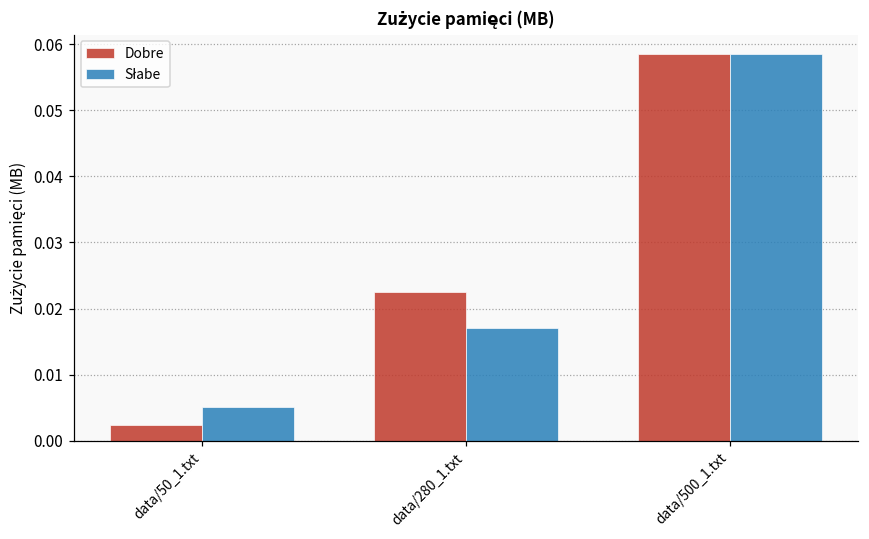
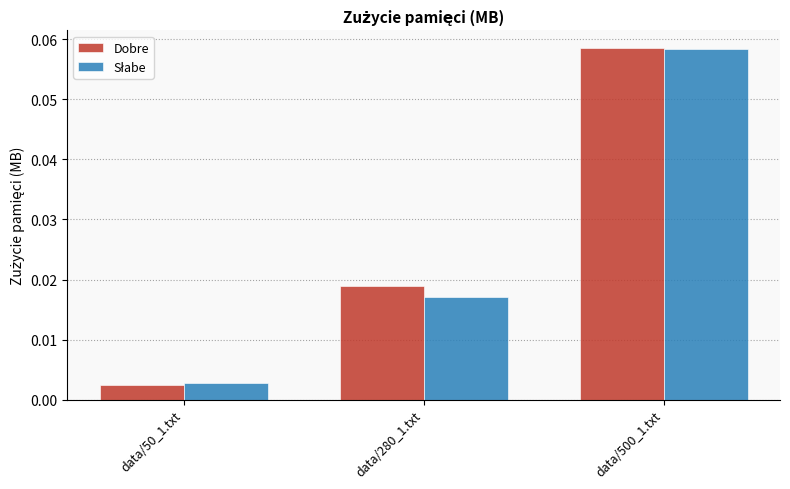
Słabe, data/50_1.txt: 0.005 -> 0.003
Dobre, data/280_1.txt: 0.023 -> 0.019
